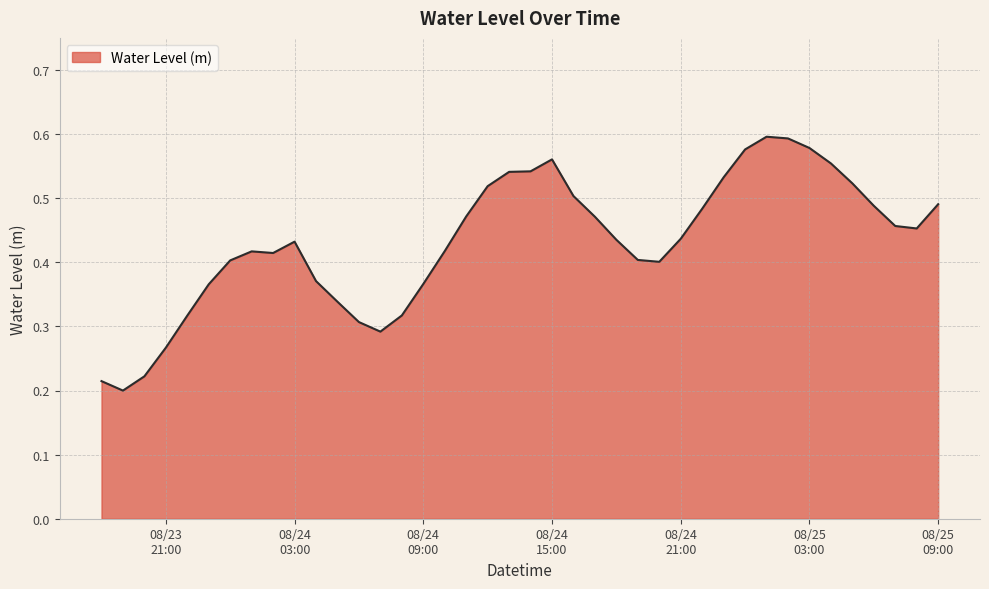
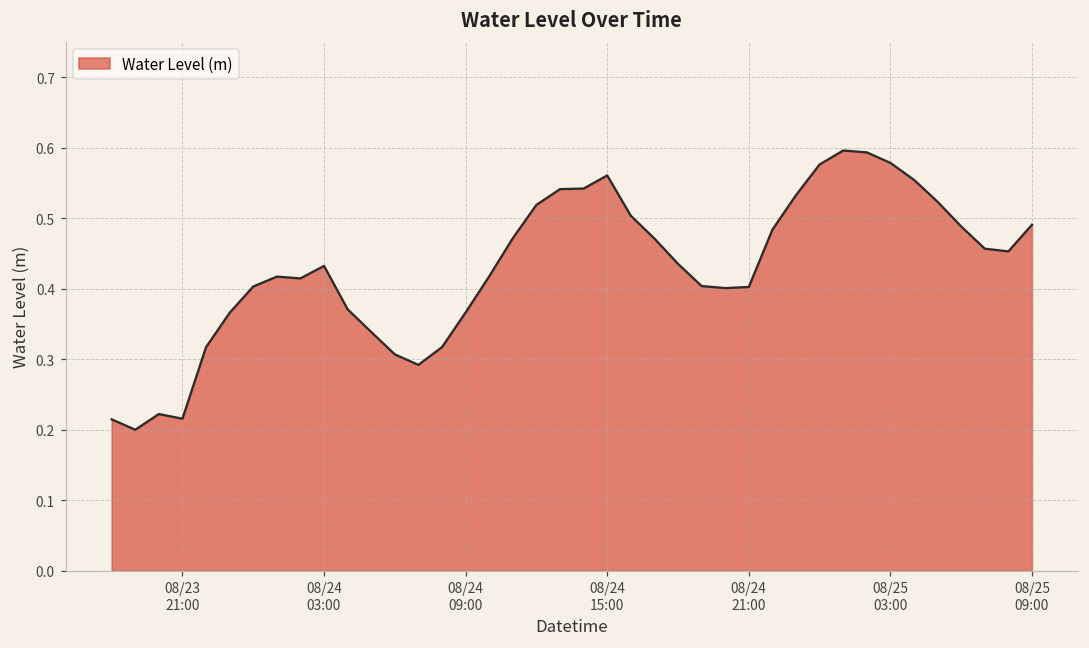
08/23 21:00: 0.27 -> 0.22
08/24 21:00: 0.44 -> 0.40
